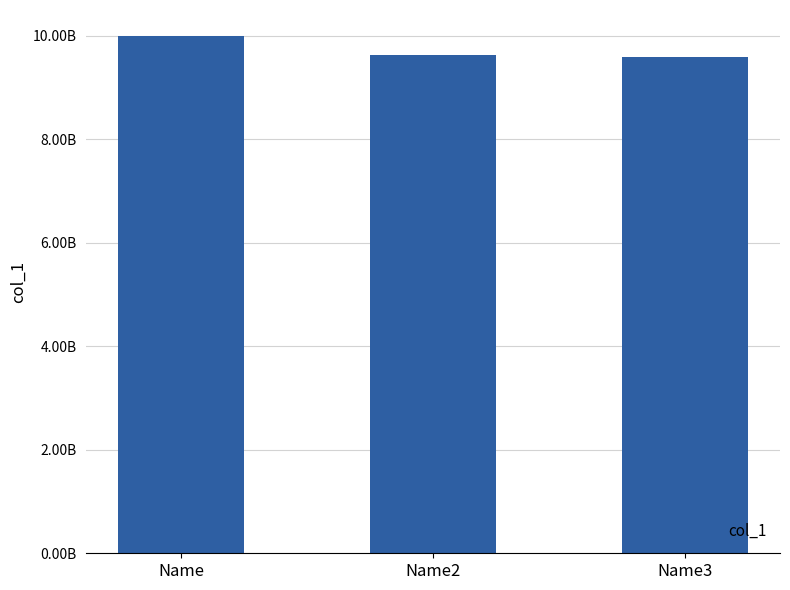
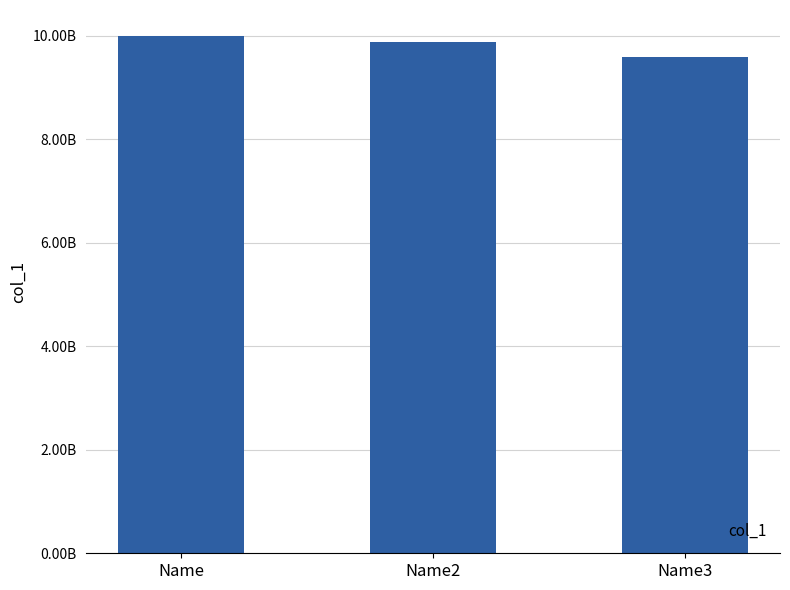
Name2: 9600000000 -> 9900000000
